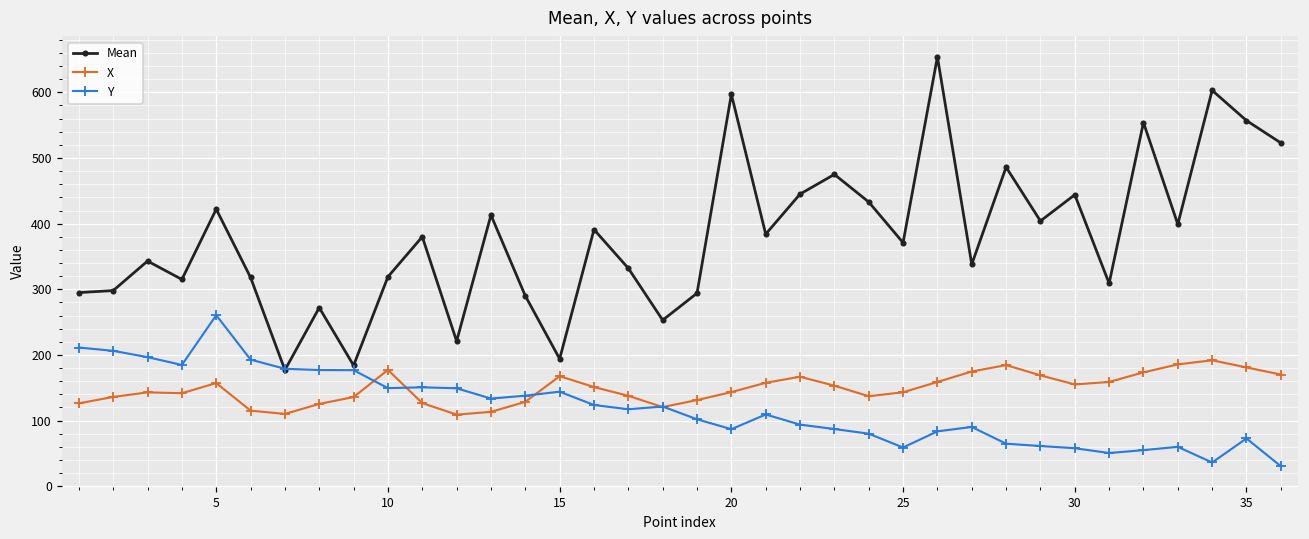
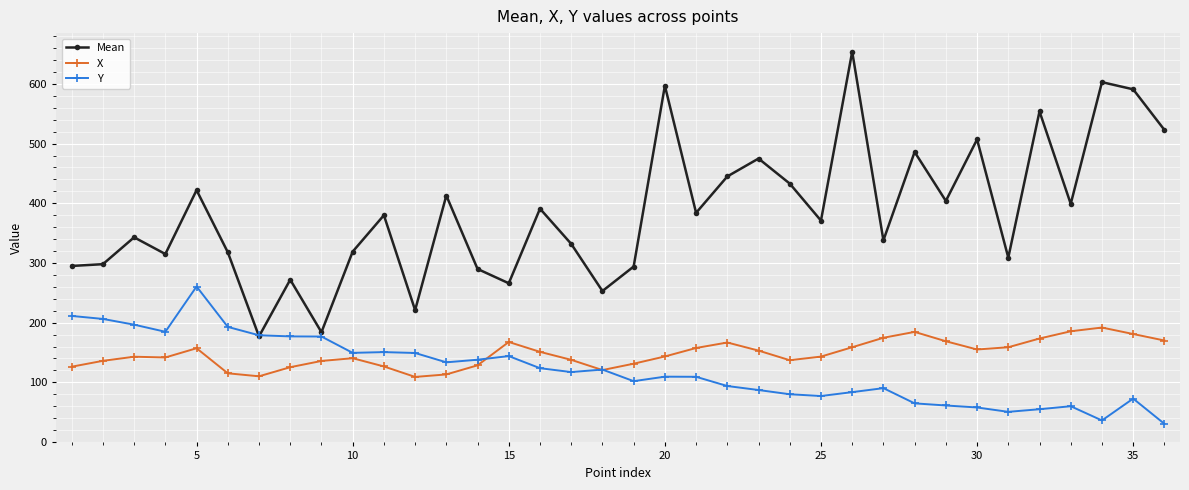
X, 10: 180 -> 140
Mean, 15: 190 -> 270
Y, 20: 90 -> 110
Y, 25: 60 -> 80
Mean, 30: 440 -> 510
Mean, 35: 560 -> 590
